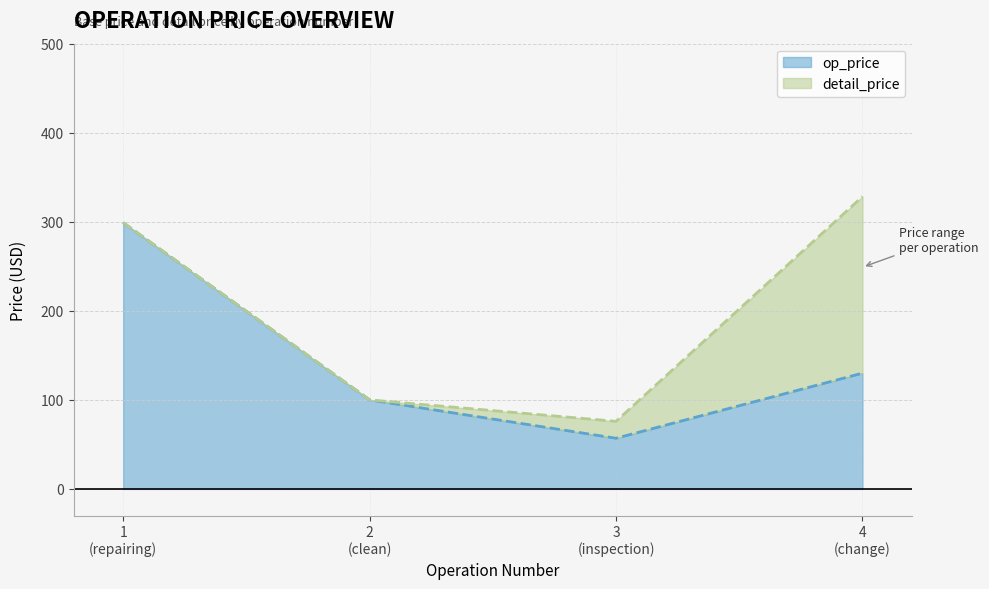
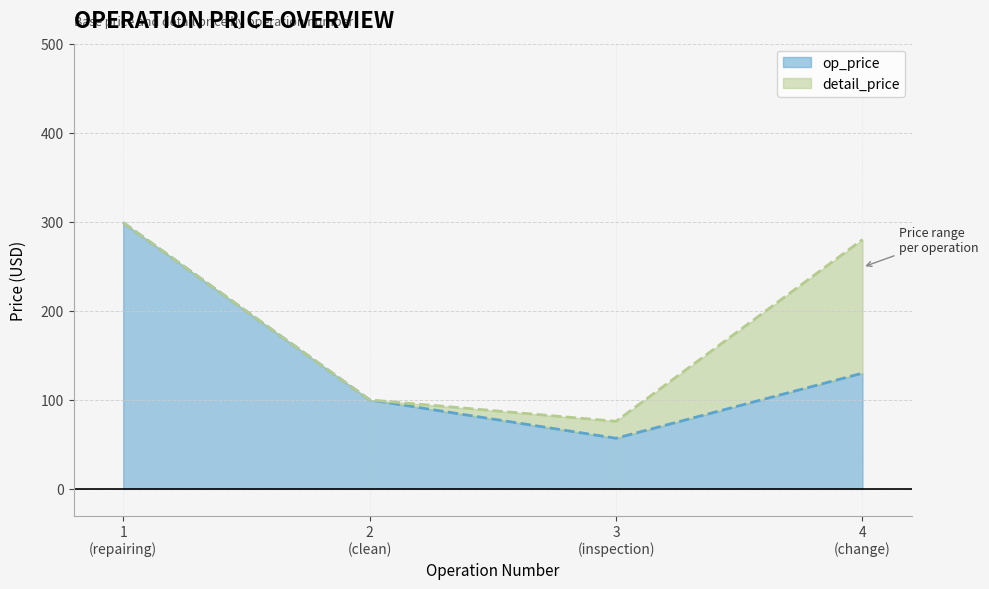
detail_price, 4 (change): 200 -> 150
